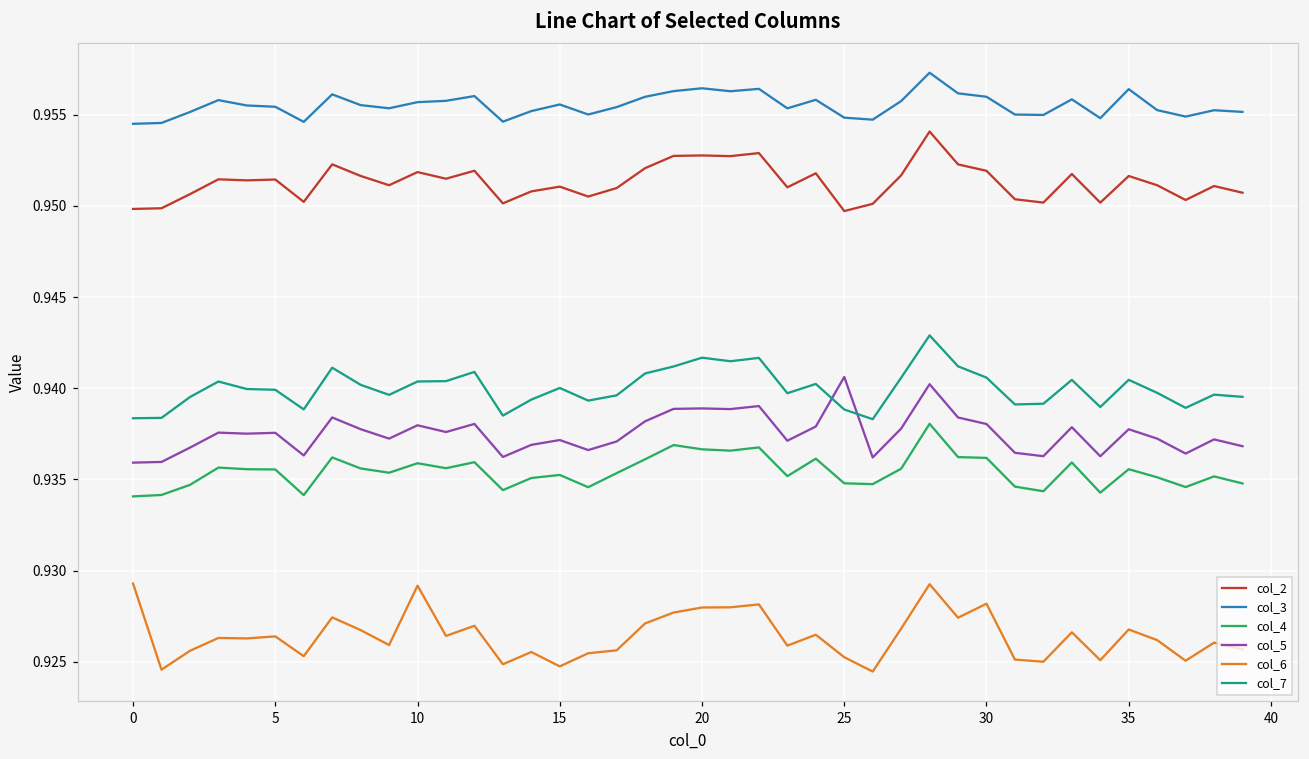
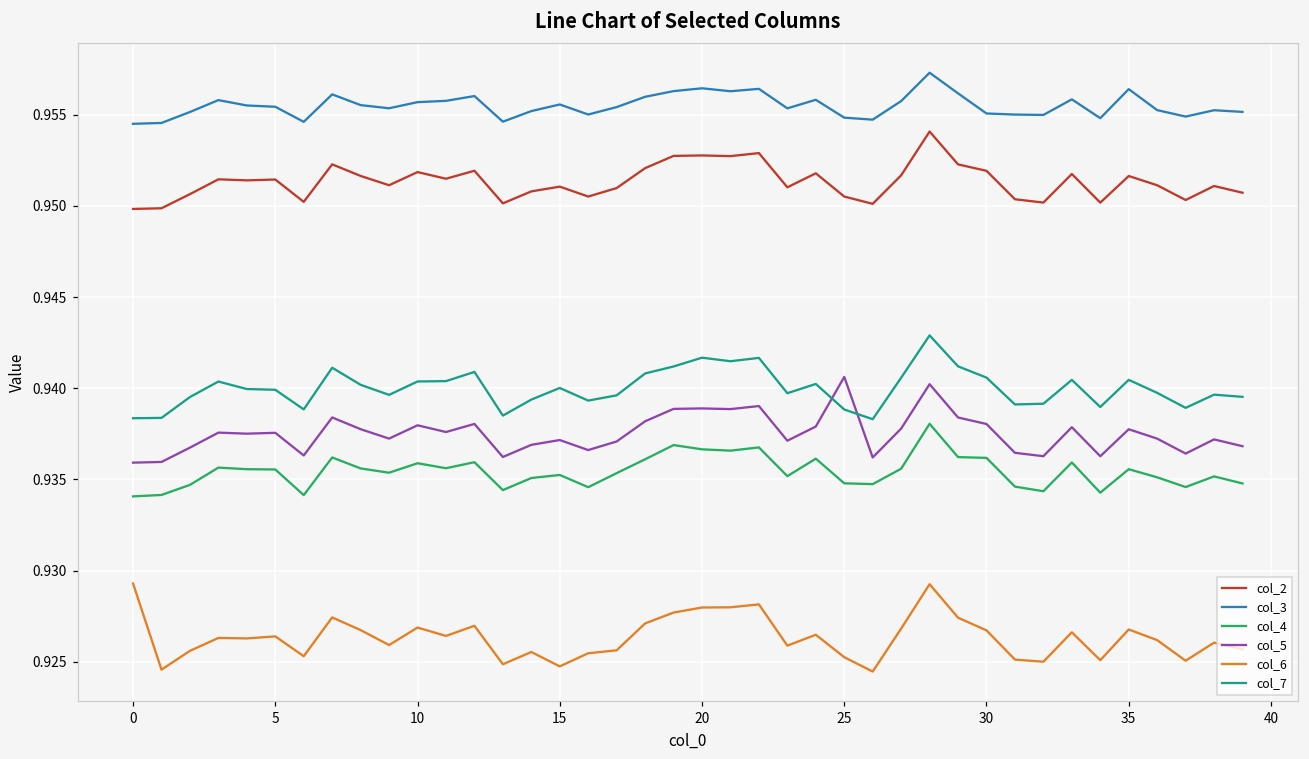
col_6, 10: 0.9292 -> 0.9269
col_2, 25: 0.9497 -> 0.9505
col_3, 30: 0.9560 -> 0.9551
col_6, 30: 0.9282 -> 0.9267
